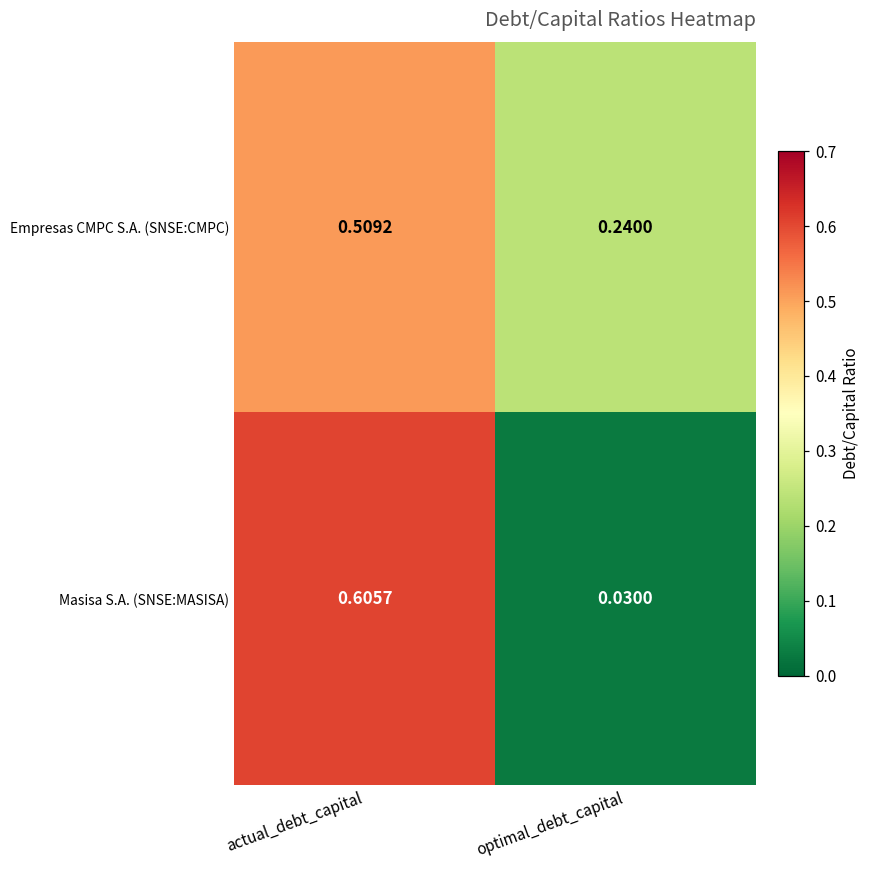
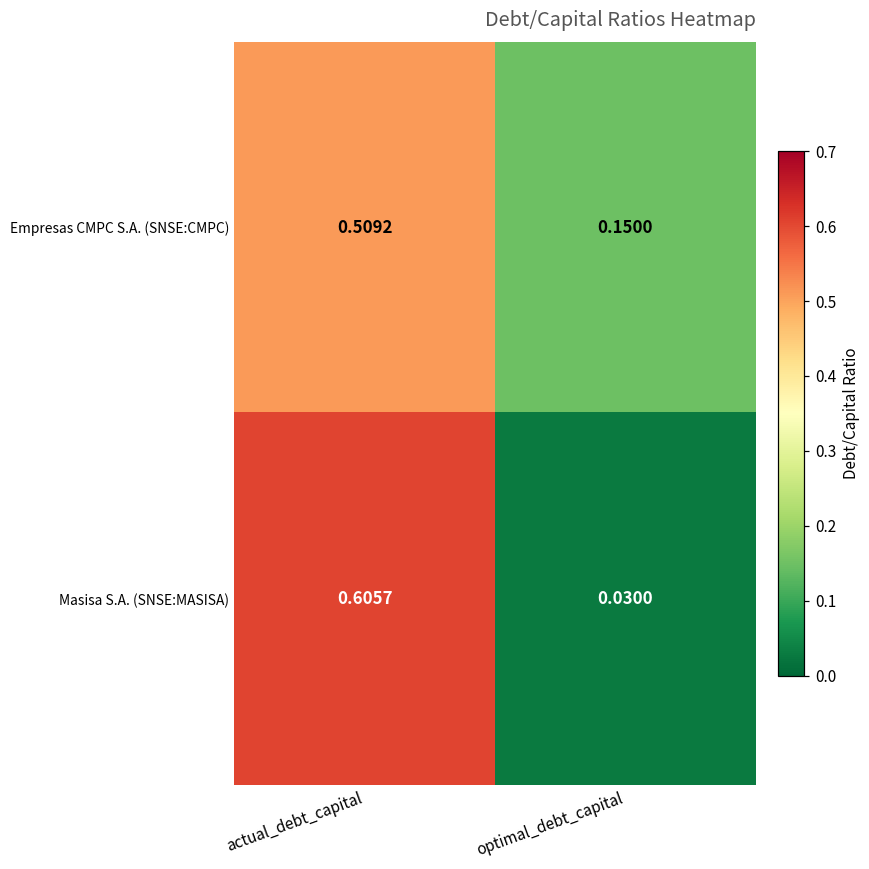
Empresas CMPC S.A. (SNSE:CMPC), optimal_debt_capital: 0.2400 -> 0.1500
